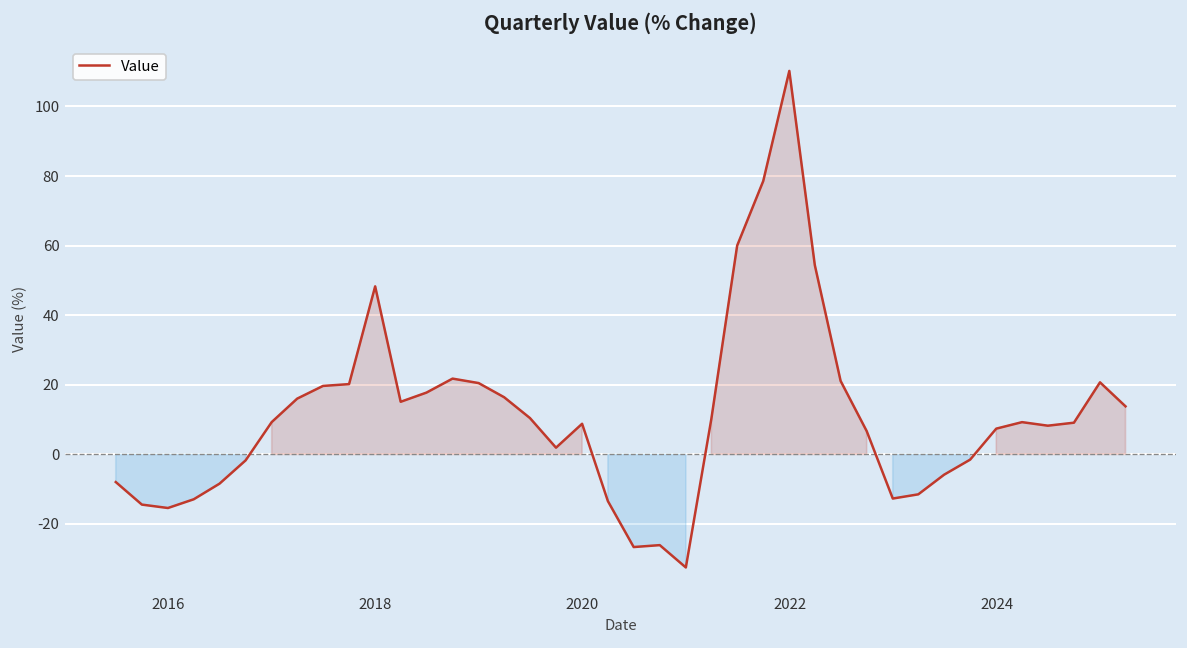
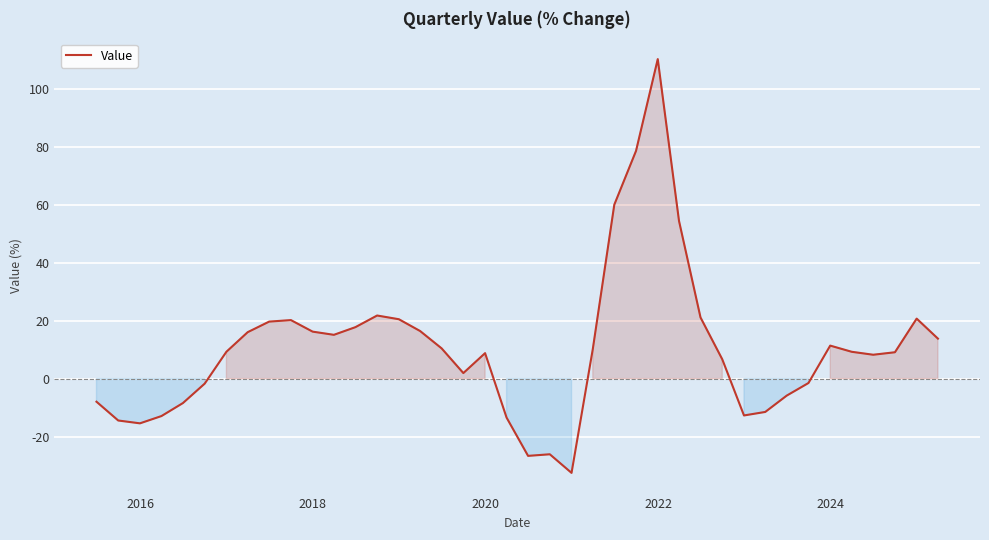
2018: 48 -> 16
2024: 7 -> 11
